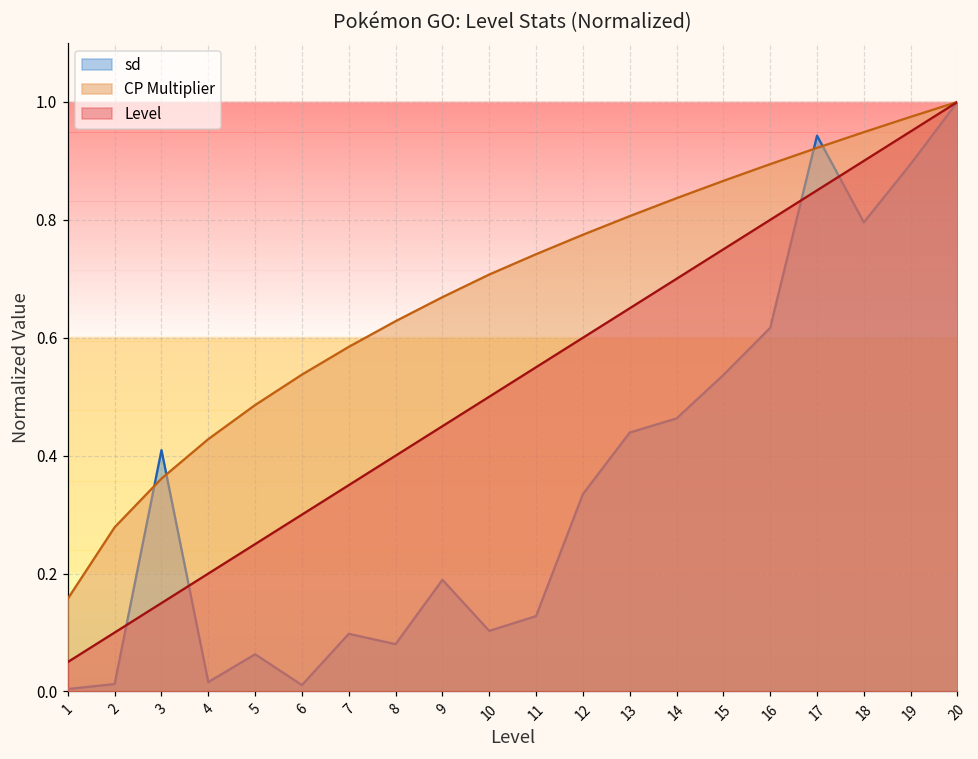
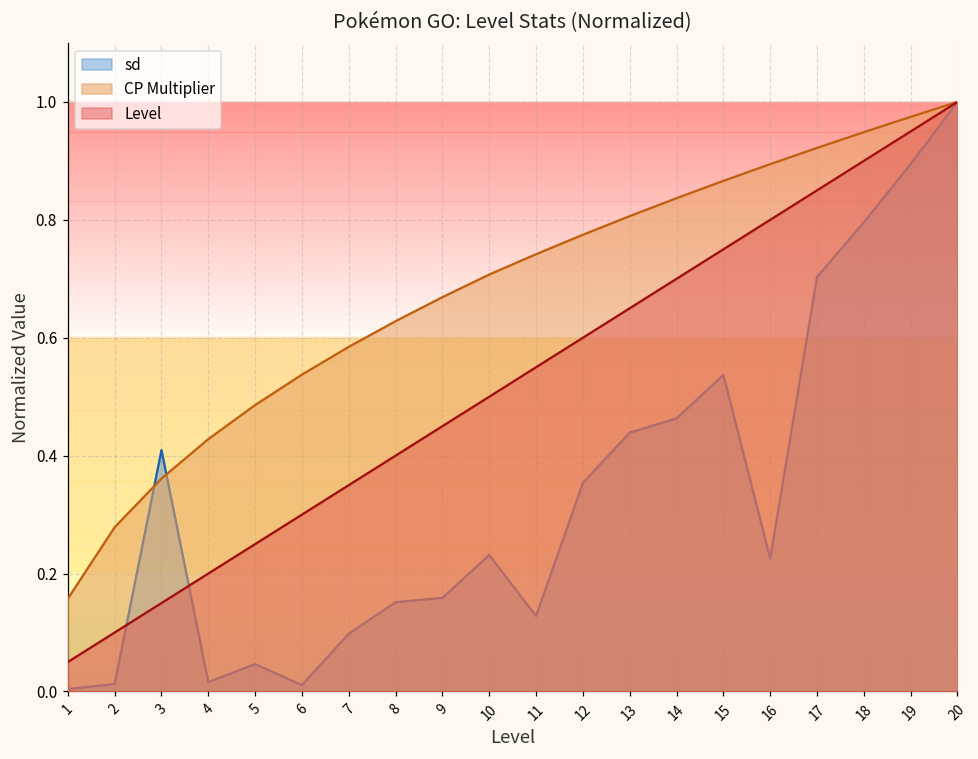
sd, 5: 0.06 -> 0.05
sd, 8: 0.08 -> 0.15
sd, 9: 0.19 -> 0.16
sd, 10: 0.10 -> 0.23
sd, 12: 0.33 -> 0.35
sd, 16: 0.62 -> 0.23
sd, 17: 0.94 -> 0.70
